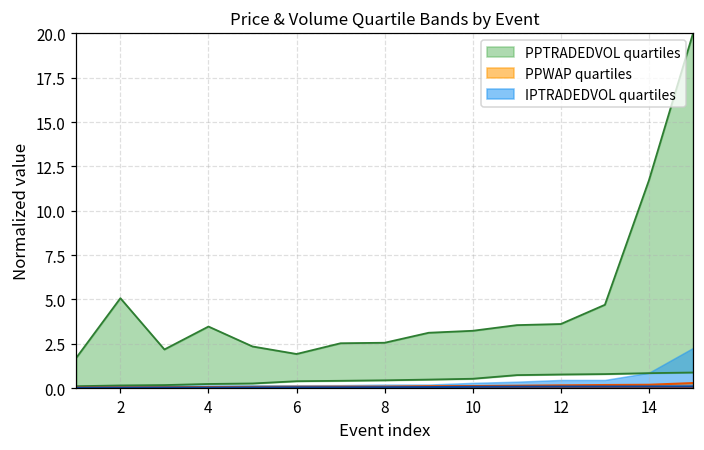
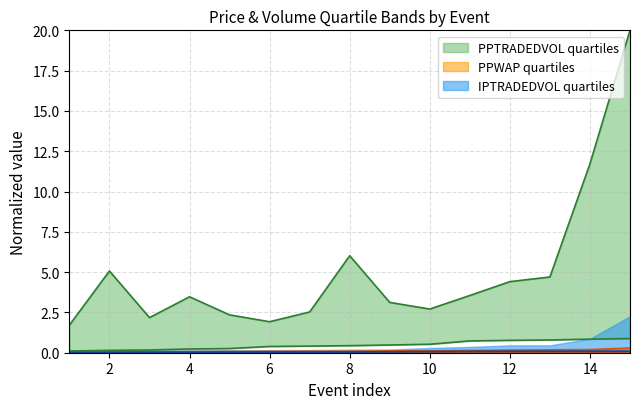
PPTRADEDVOL quartiles, 8: 2.6 -> 6.0
PPTRADEDVOL quartiles, 10: 3.2 -> 2.7
PPTRADEDVOL quartiles, 12: 3.6 -> 4.4
